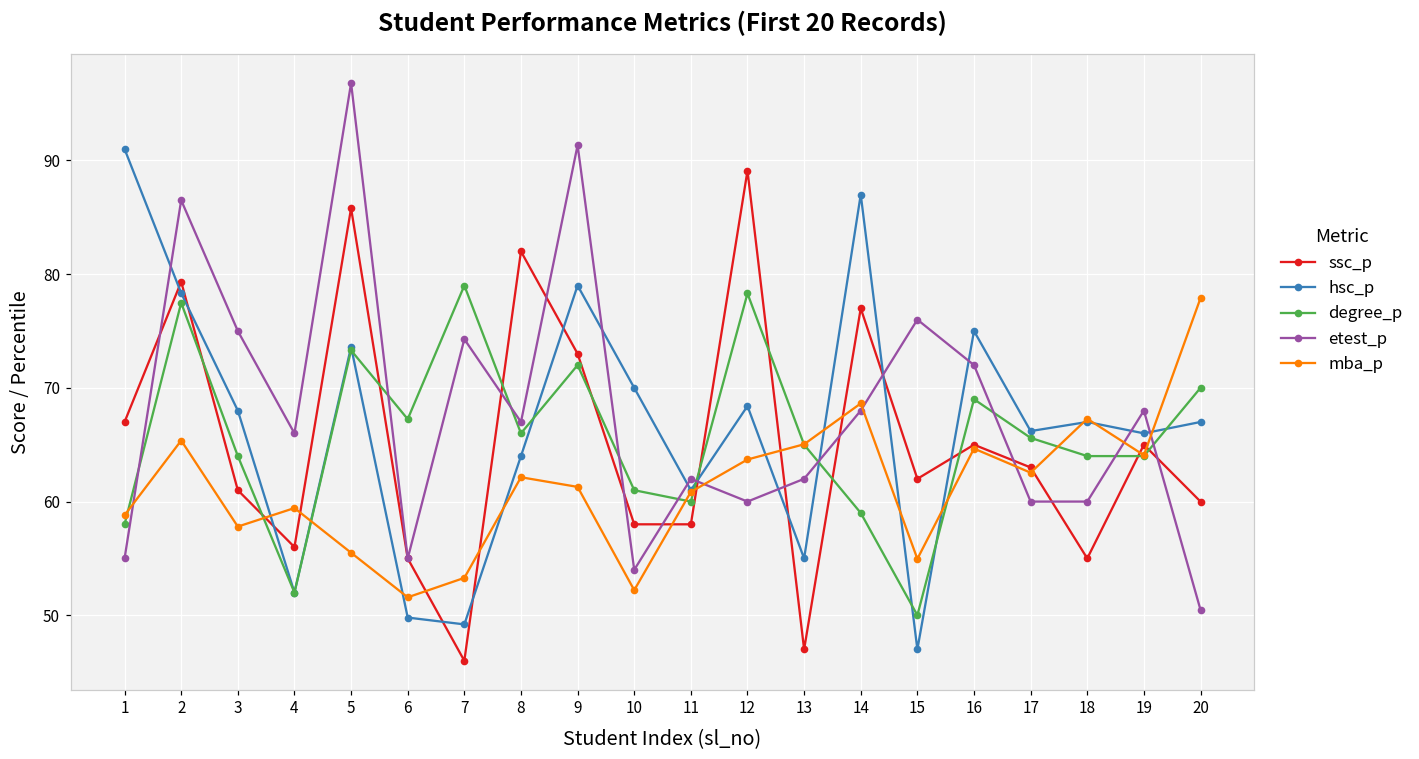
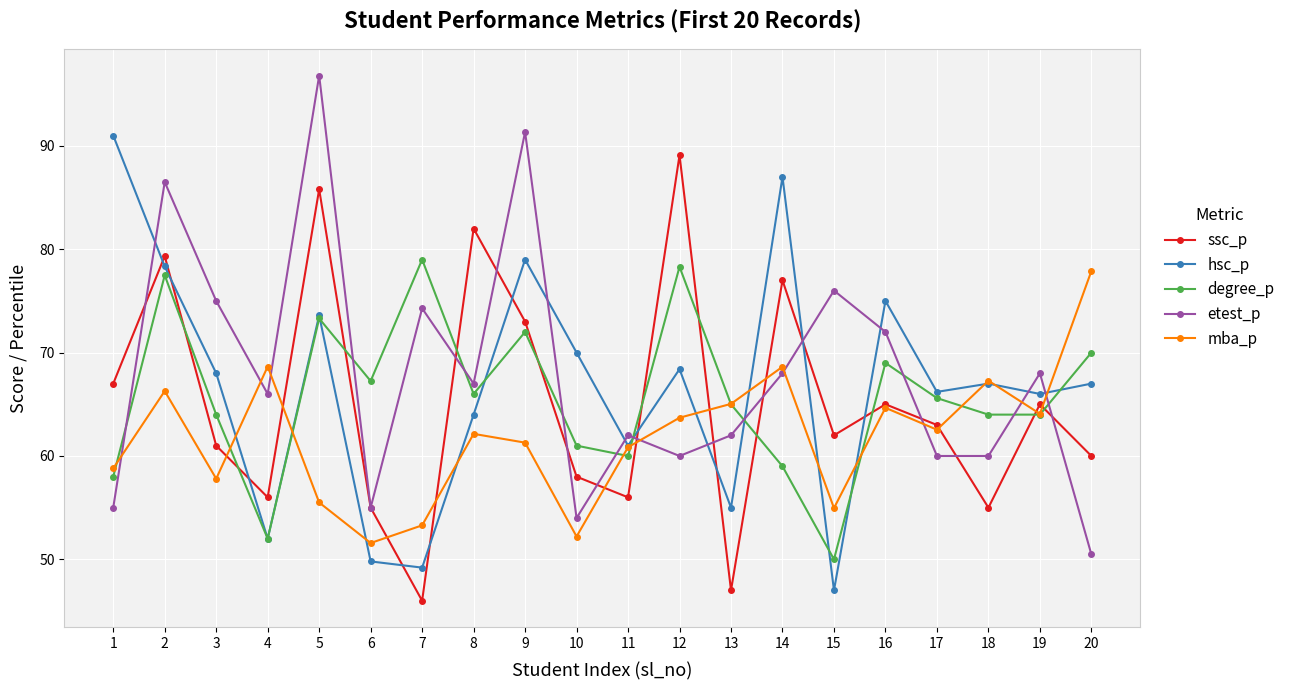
mba_p, 2: 65.4 -> 66.3
mba_p, 4: 59.4 -> 68.7
ssc_p, 11: 58 -> 56
